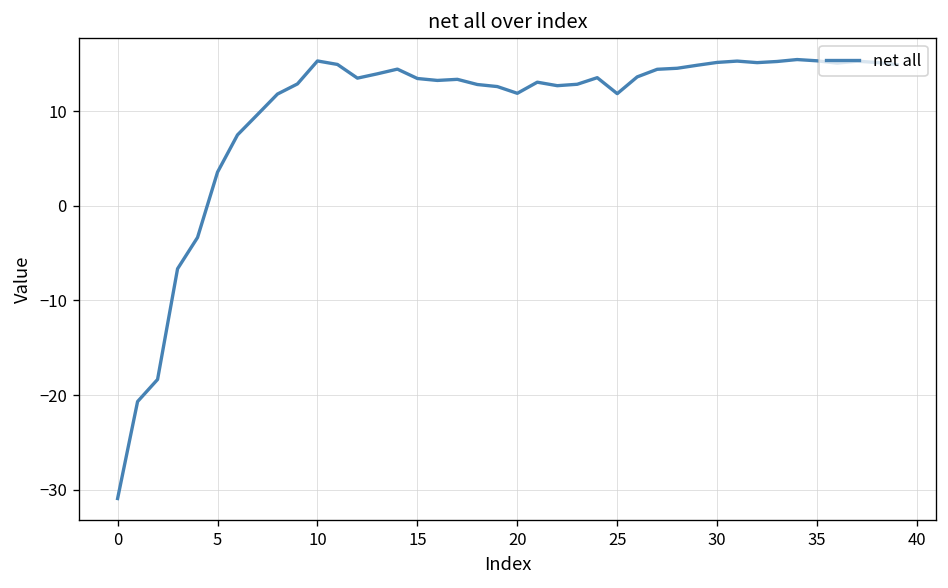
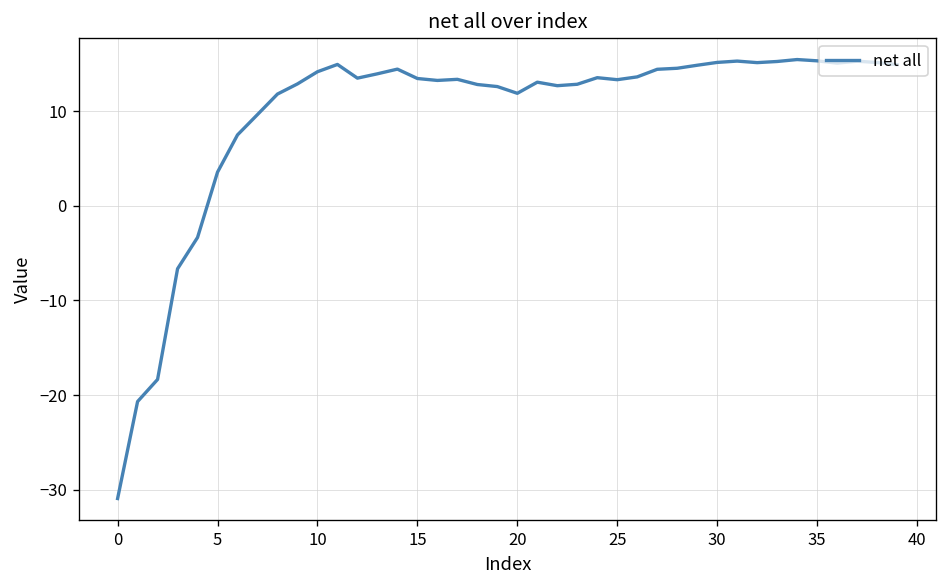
10: 15 -> 14
25: 12 -> 13
